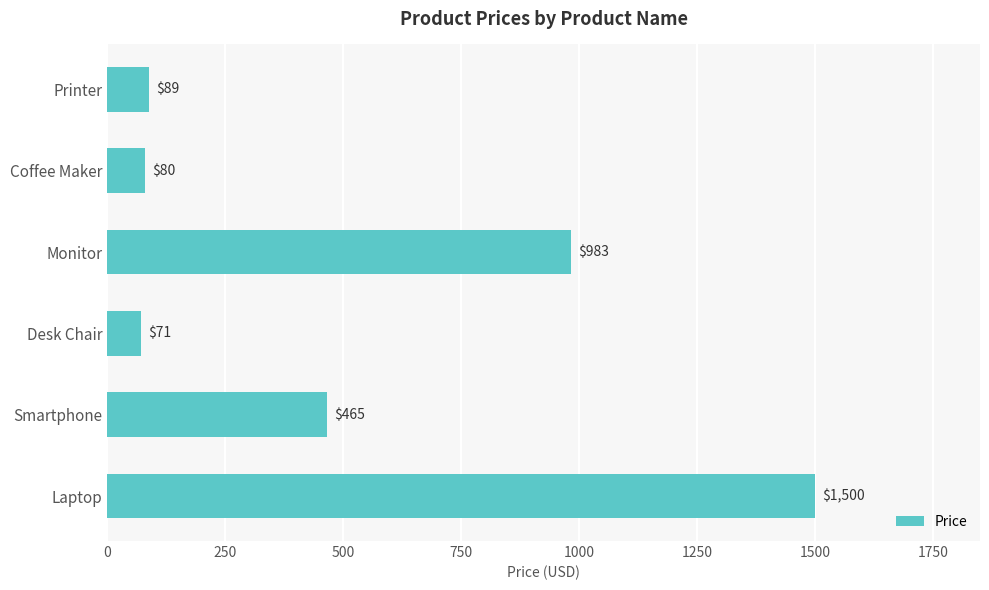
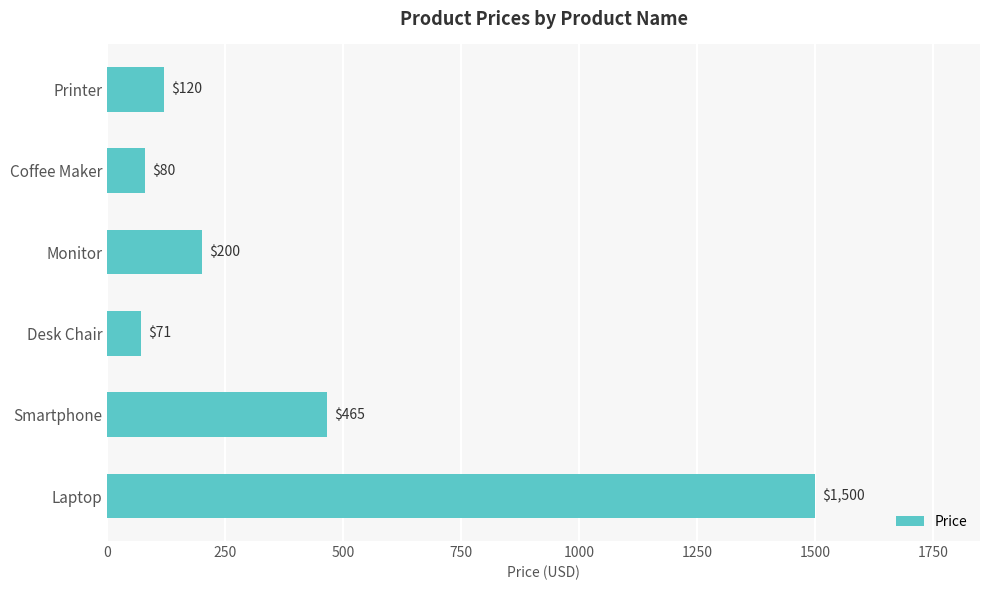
Printer: $89 -> $120
Monitor: $983 -> $200
